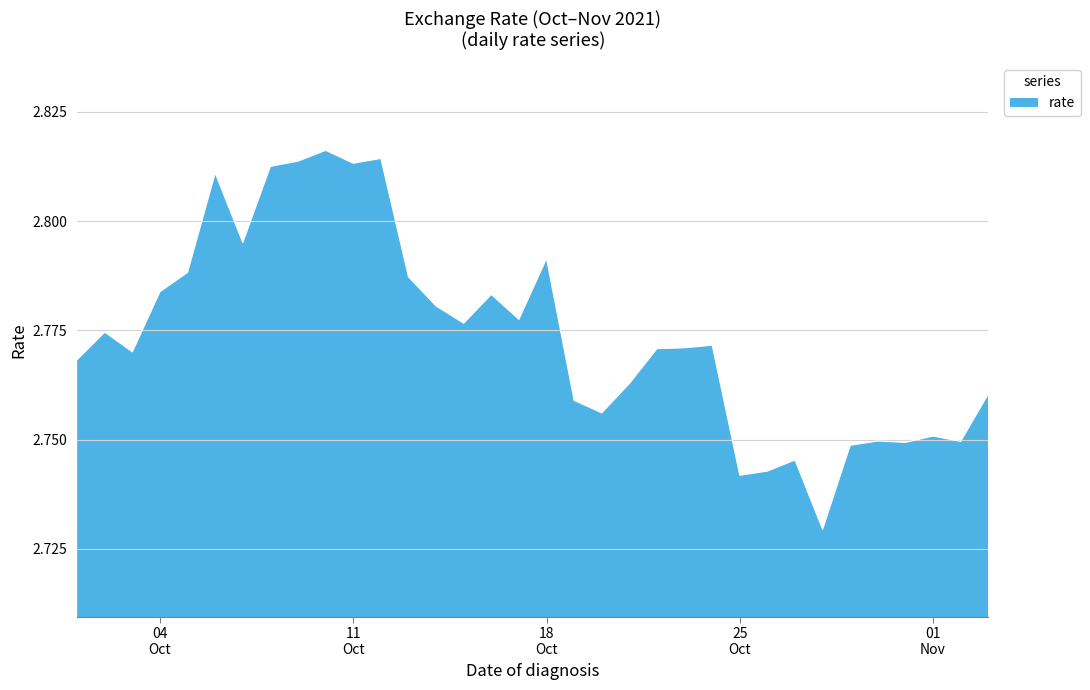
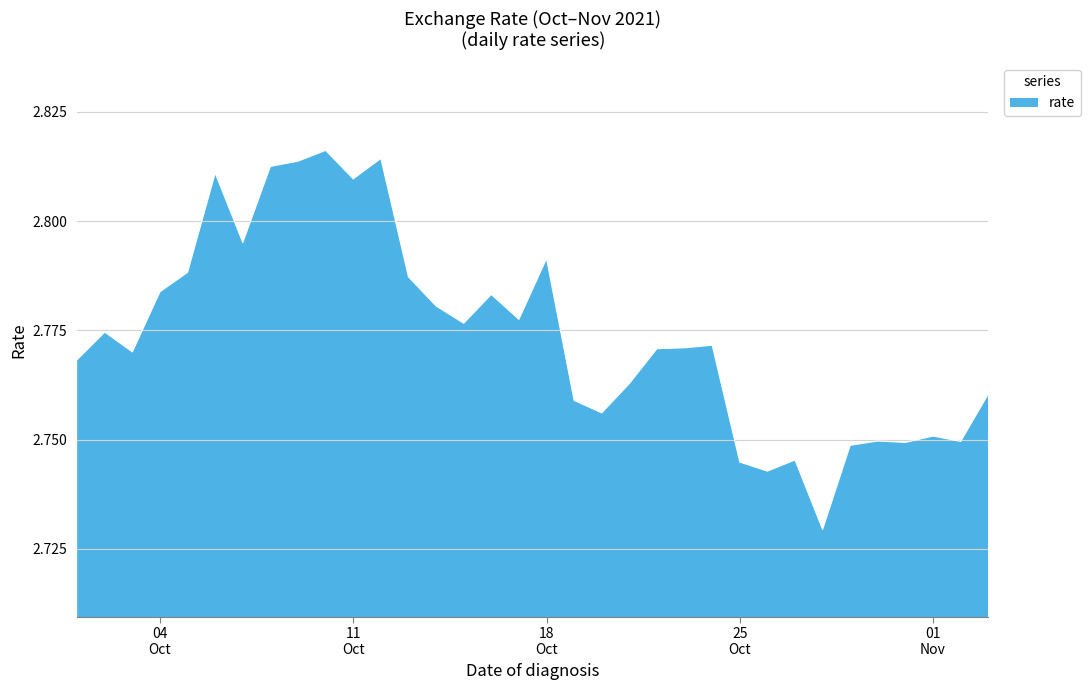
11 Oct: 2.813 -> 2.810
25 Oct: 2.742 -> 2.745
